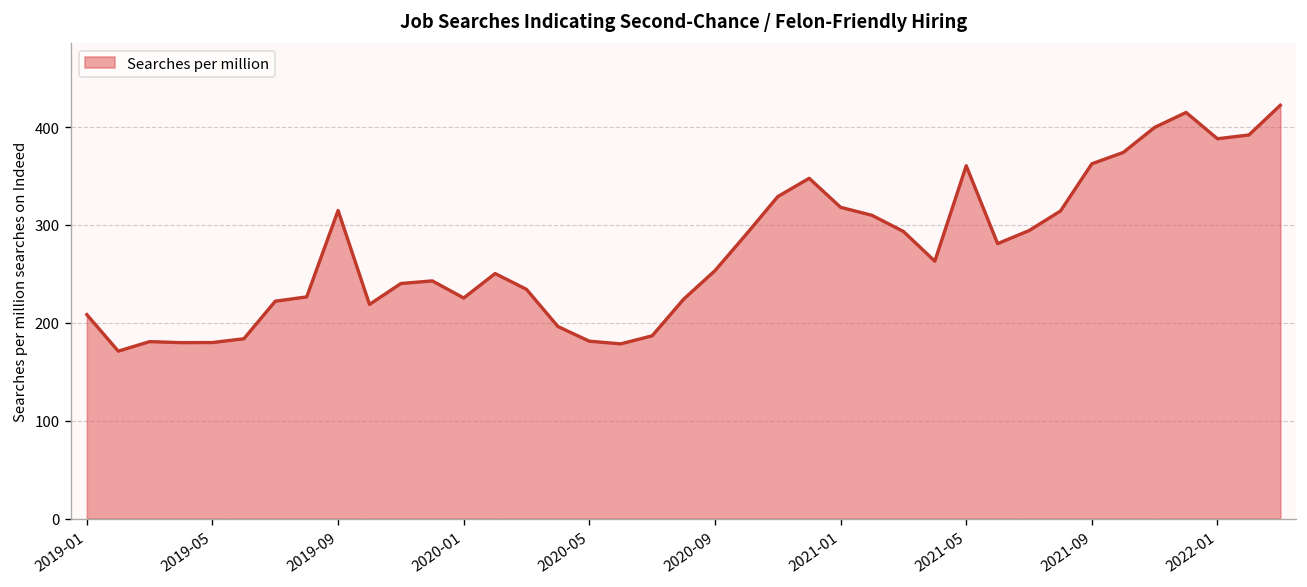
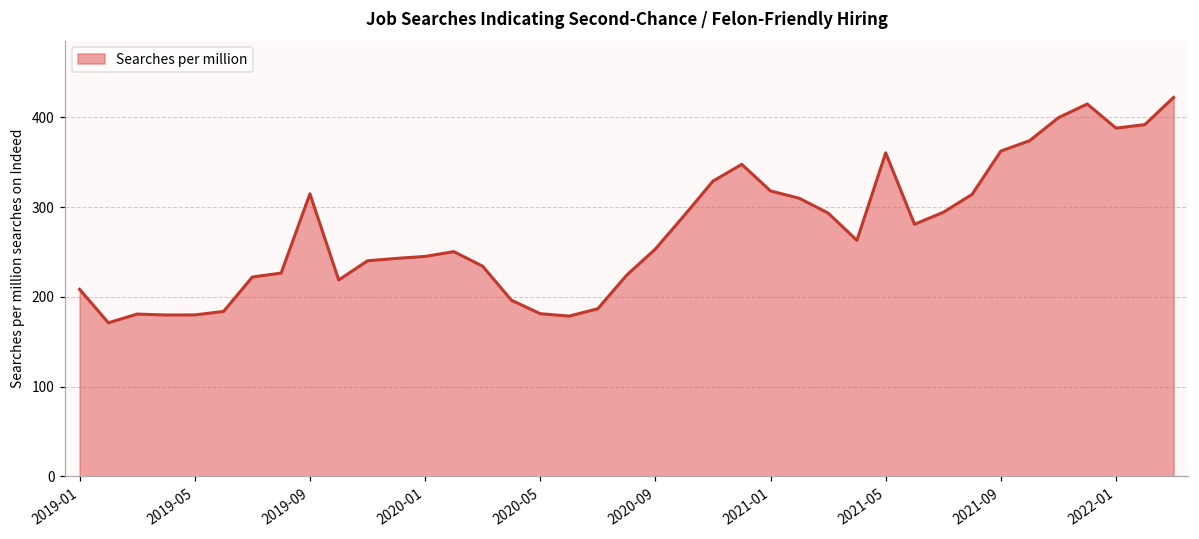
2020-01: 230 -> 250
